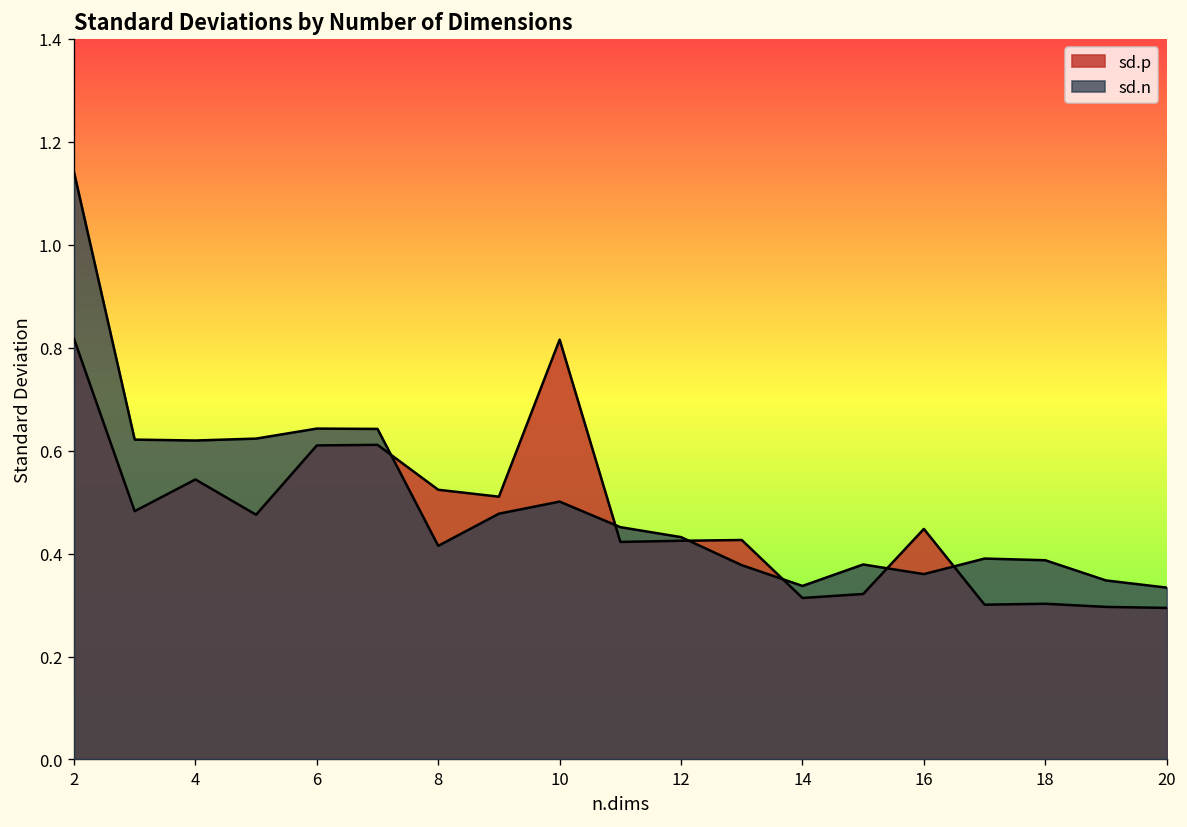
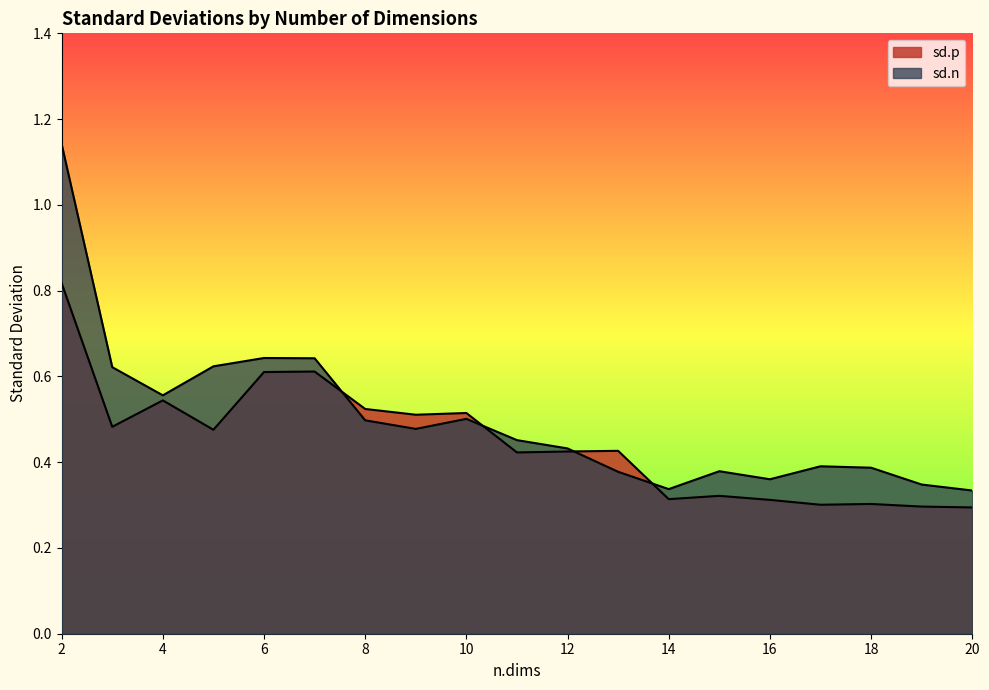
sd.n, 4: 0.62 -> 0.56
sd.n, 8: 0.42 -> 0.50
sd.p, 10: 0.82 -> 0.51
sd.p, 16: 0.45 -> 0.31
